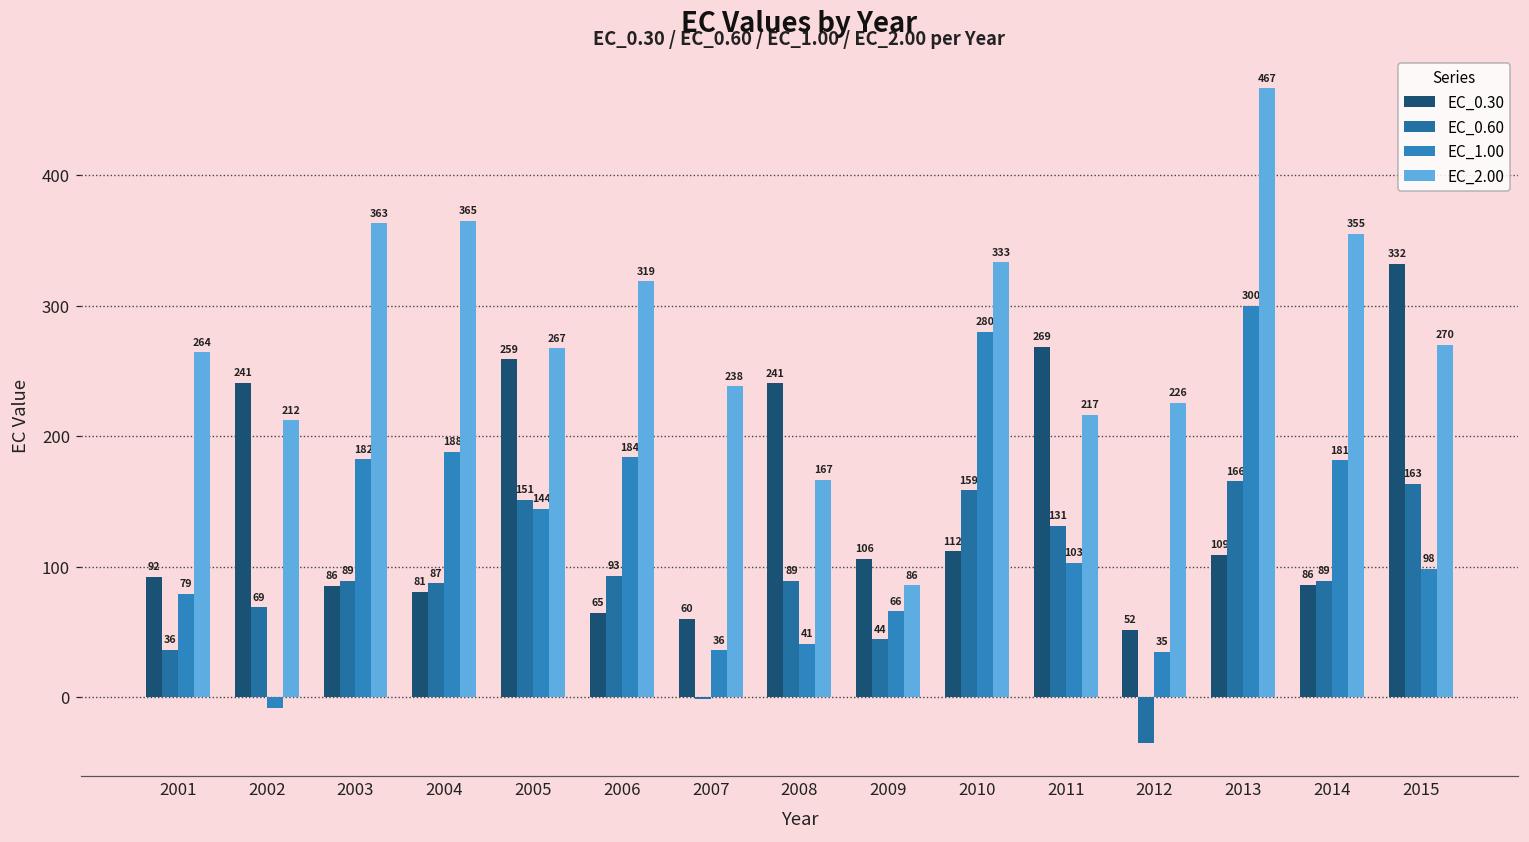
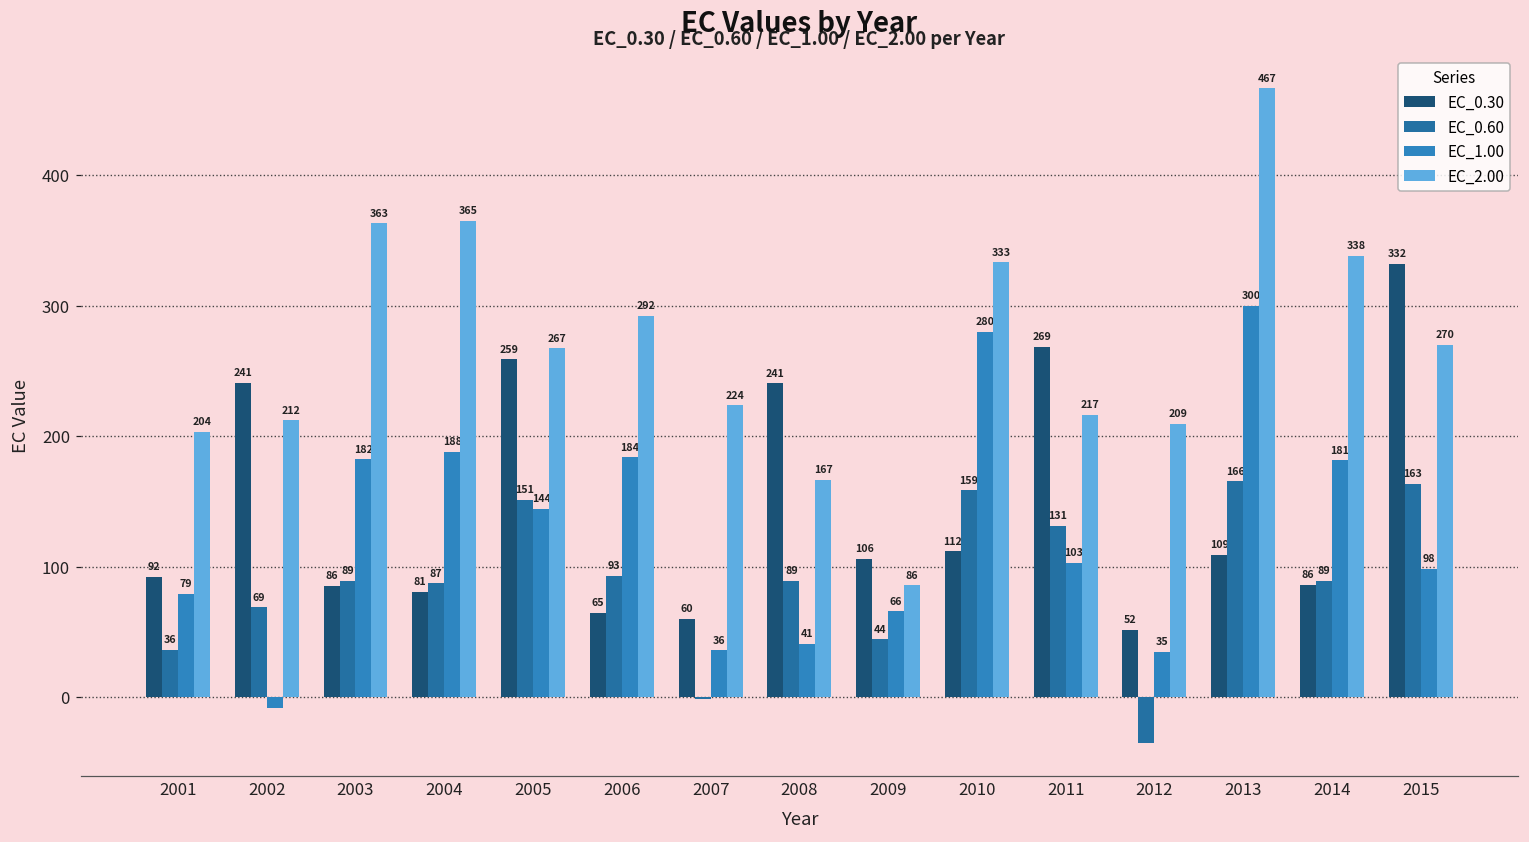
EC_2.00, 2001: 264 -> 204
EC_2.00, 2006: 319 -> 292
EC_2.00, 2007: 238 -> 224
EC_2.00, 2012: 226 -> 209
EC_2.00, 2014: 355 -> 338
